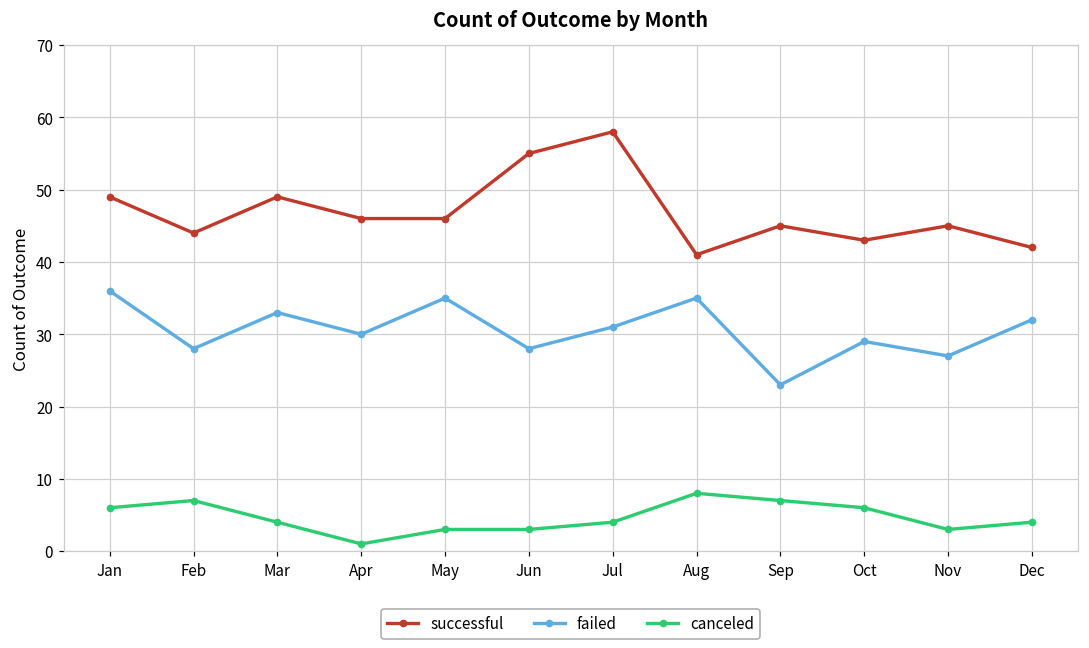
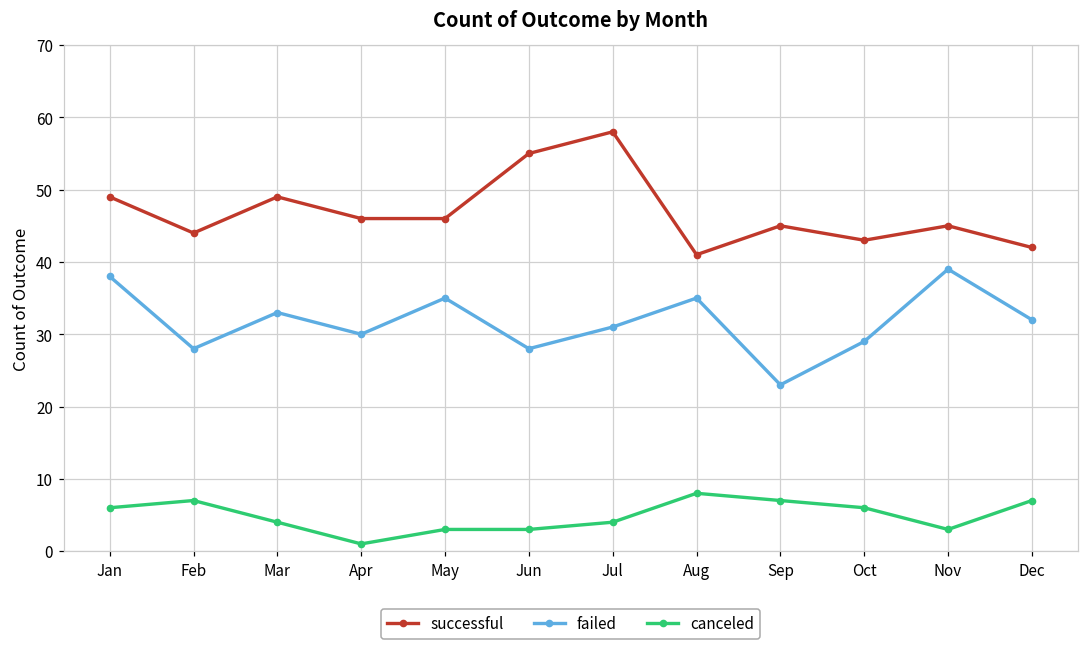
failed, Jan: 36 -> 38
failed, Nov: 27 -> 39
canceled, Dec: 4 -> 7
